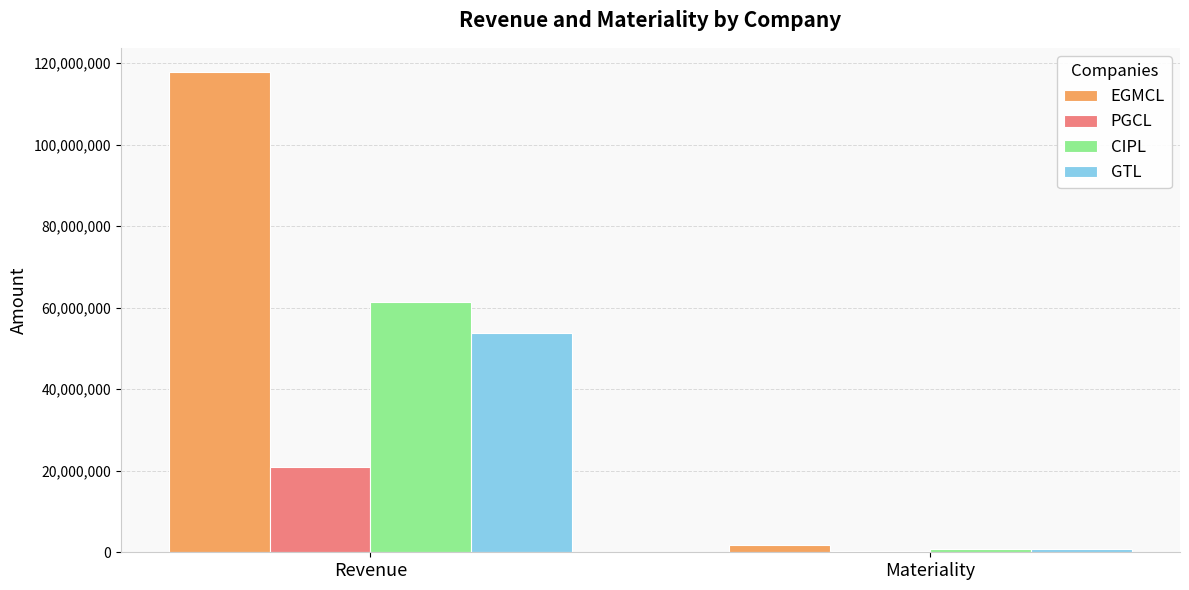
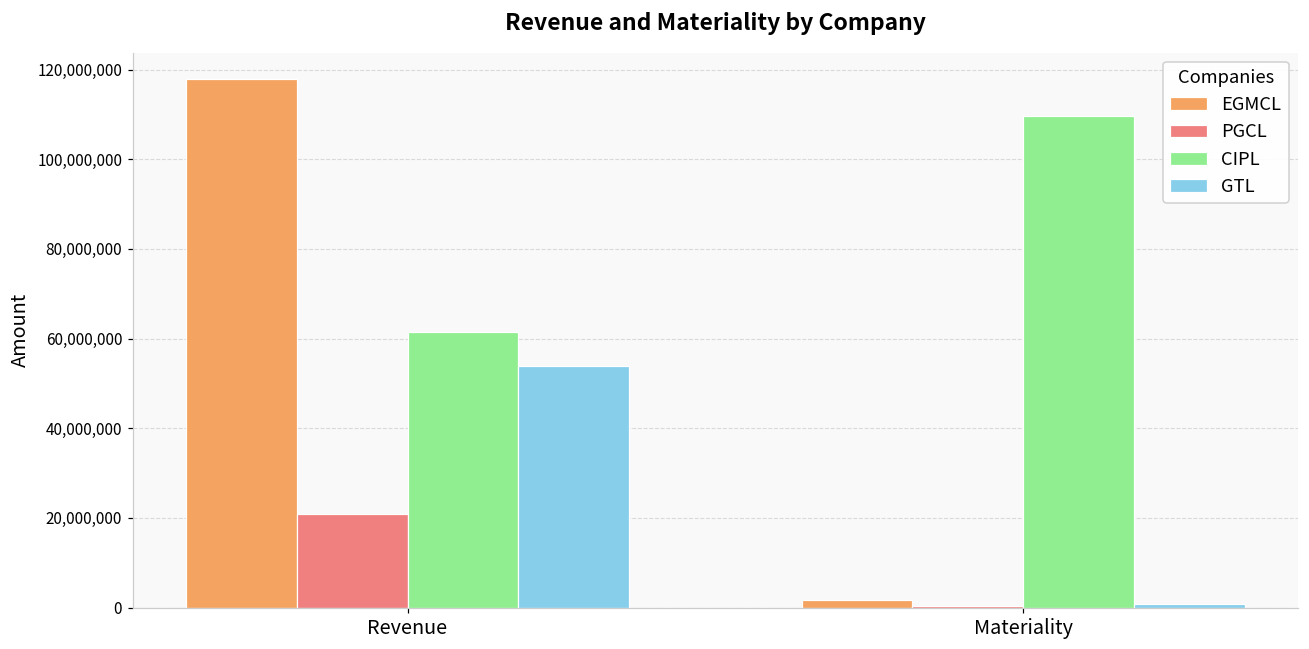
CIPL, Materiality: 1,000,000 -> 110,000,000
